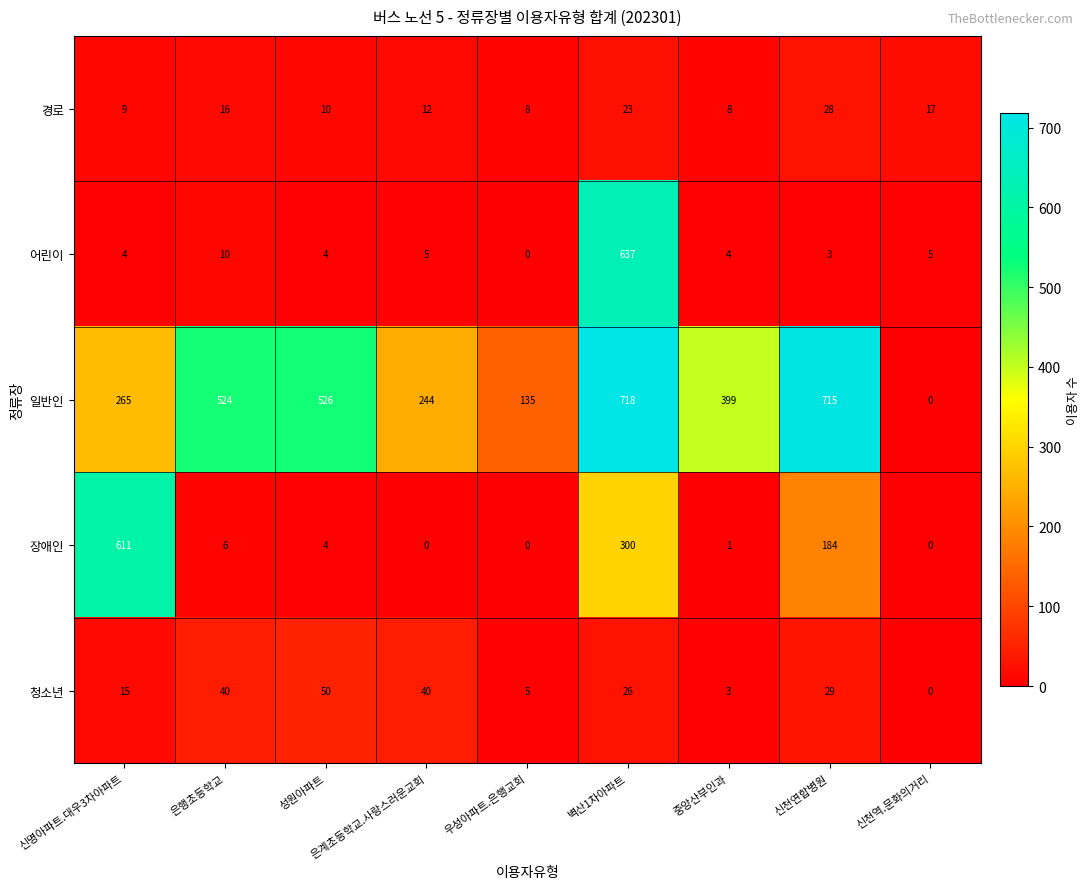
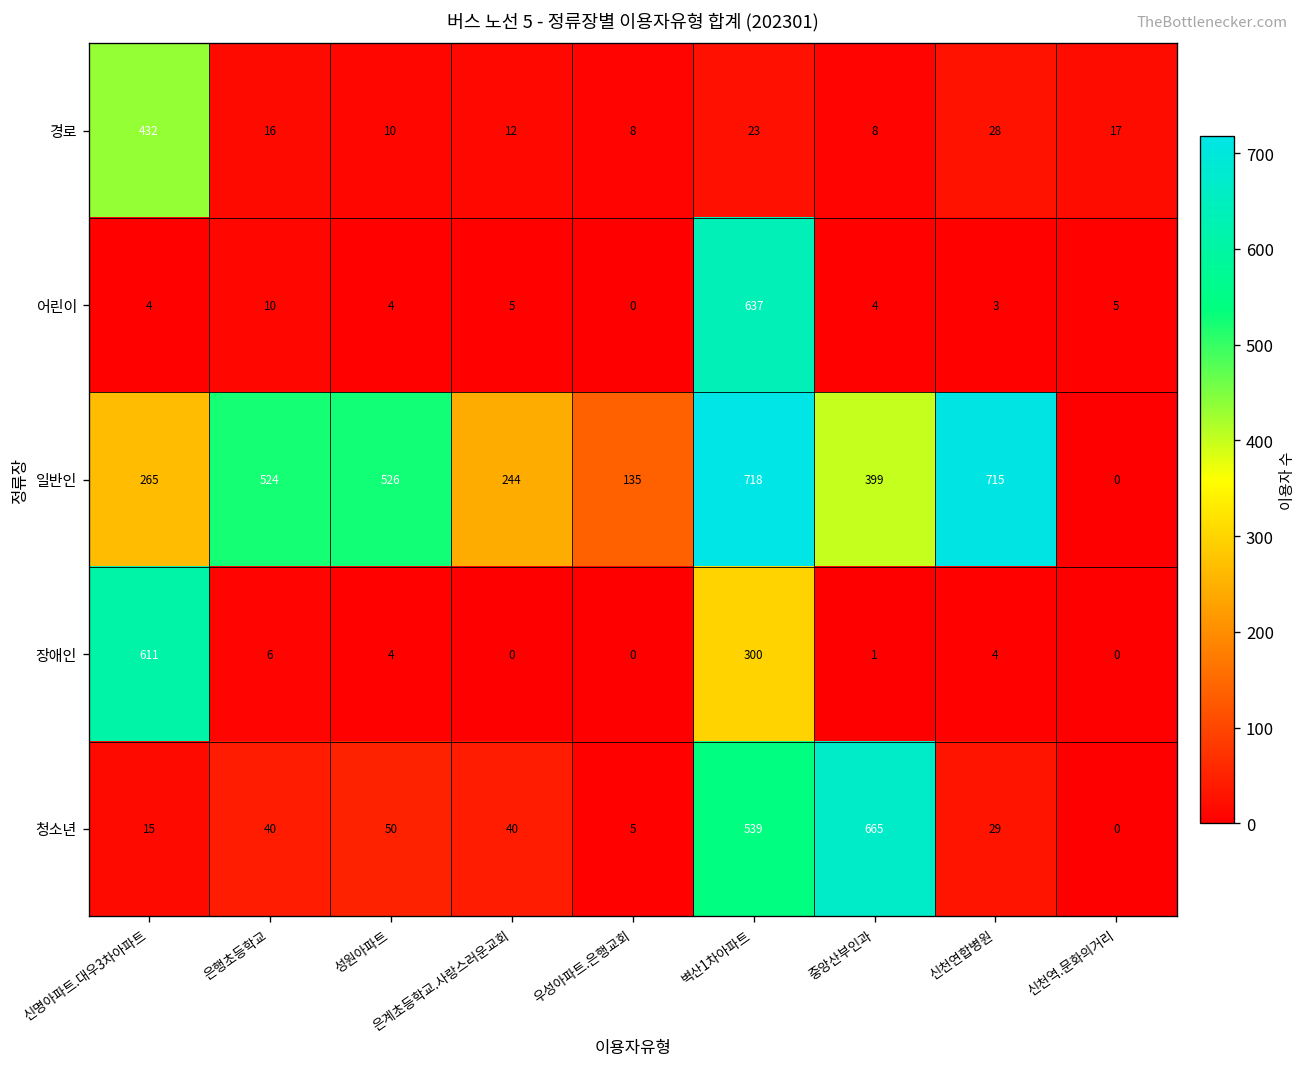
경로, 신명아파트.대우3차아파트: 9 -> 432
장애인, 신천연합병원: 184 -> 4
청소년, 벽산1차아파트: 26 -> 539
청소년, 중앙산부인과: 3 -> 665
